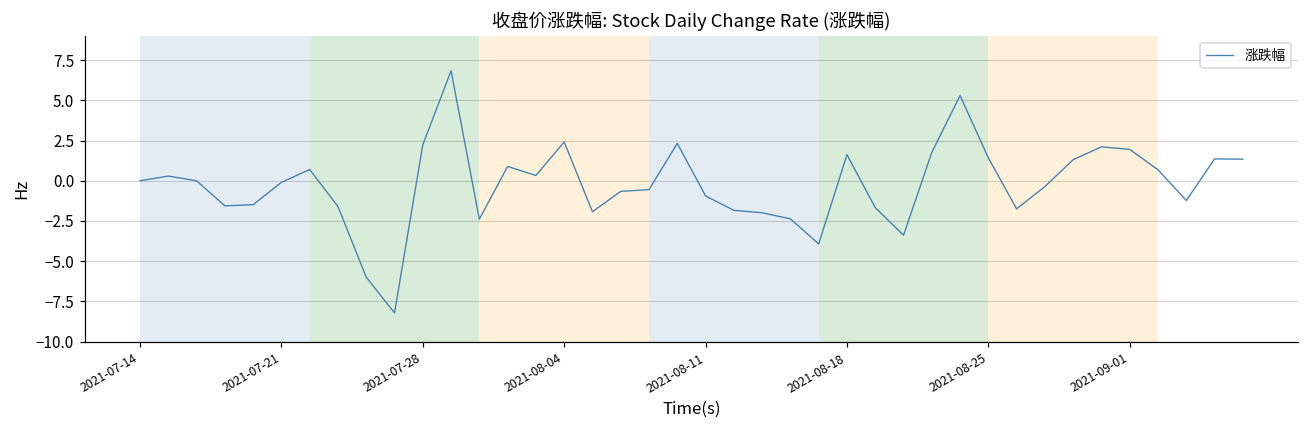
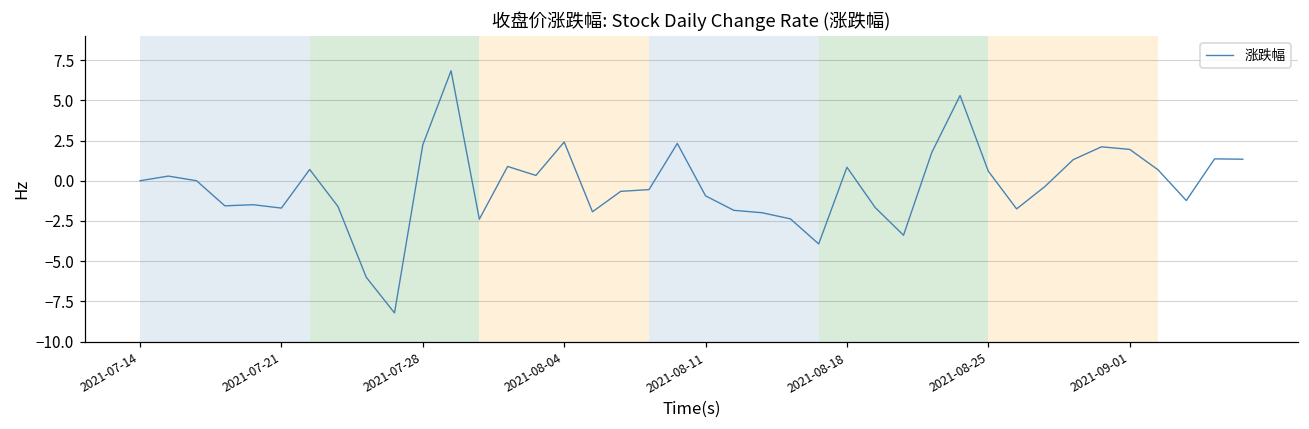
2021-07-21: -0.1 -> -1.7
2021-08-18: 1.6 -> 0.8
2021-08-25: 1.4 -> 0.6
